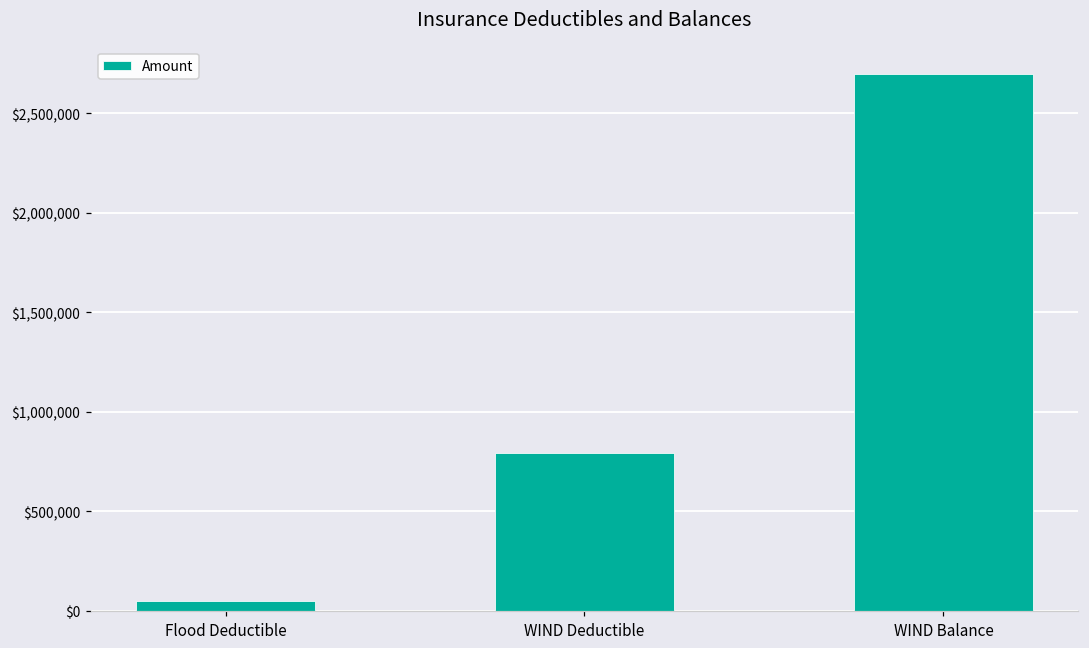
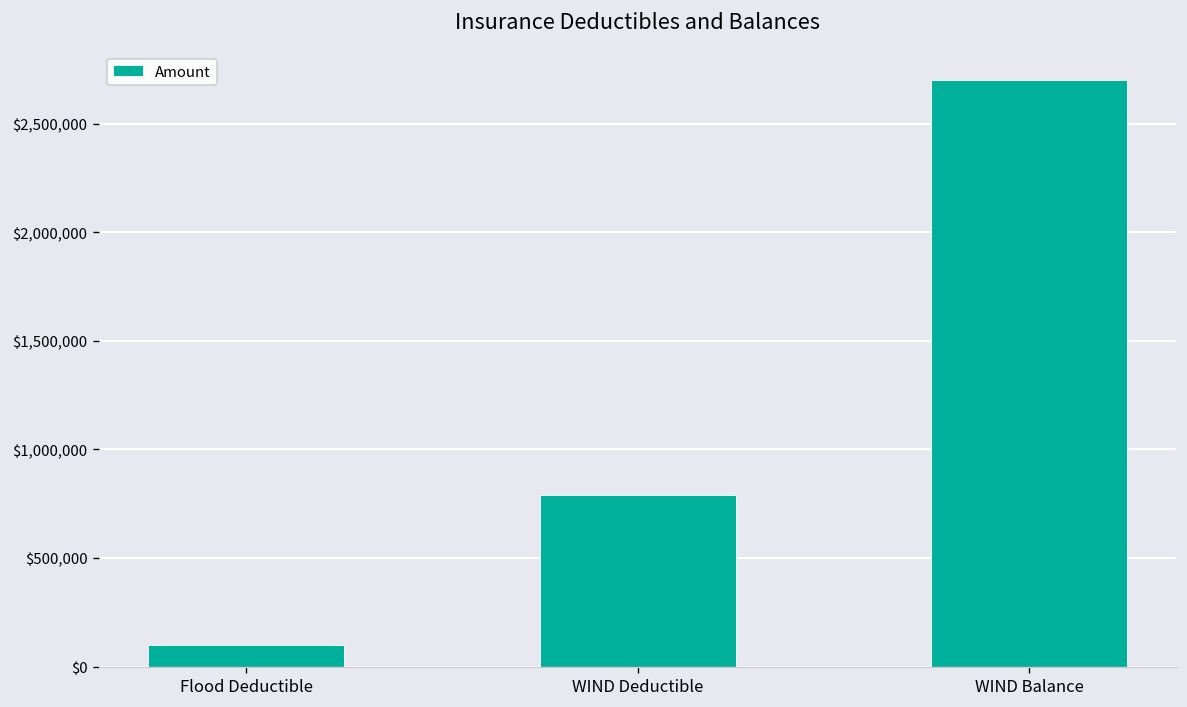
Flood Deductible: $50,000 -> $100,000
